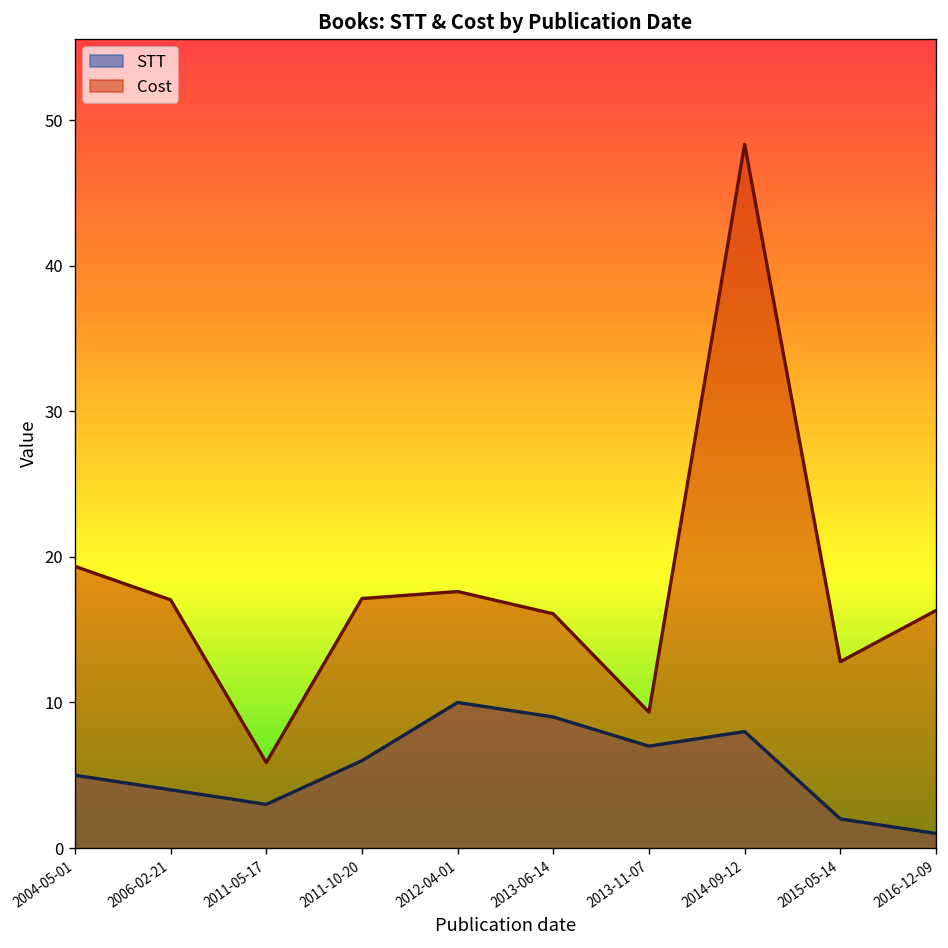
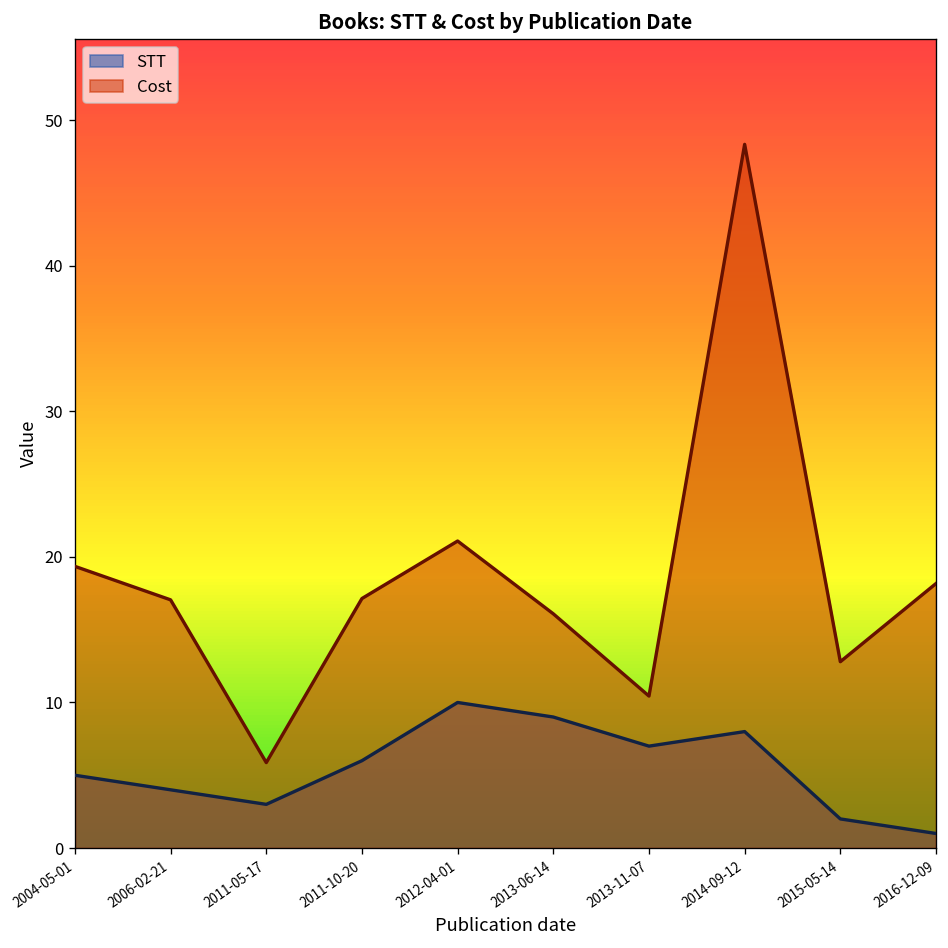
Cost, 2012-04-01: 17.6 -> 21.1
Cost, 2013-11-07: 9.3 -> 10.4
Cost, 2016-12-09: 16.3 -> 18.2
